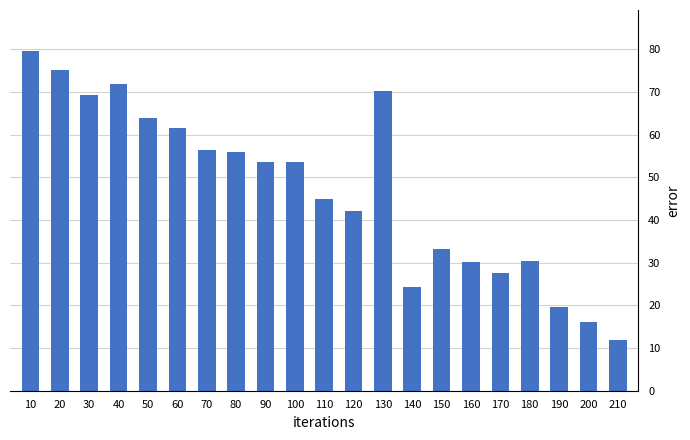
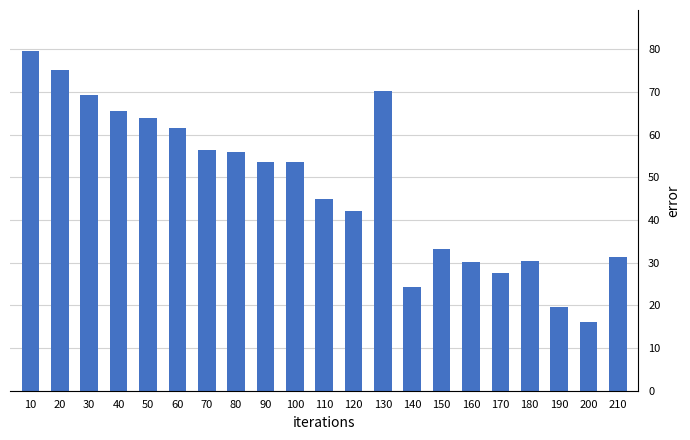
40: 72 -> 65
210: 12 -> 31
